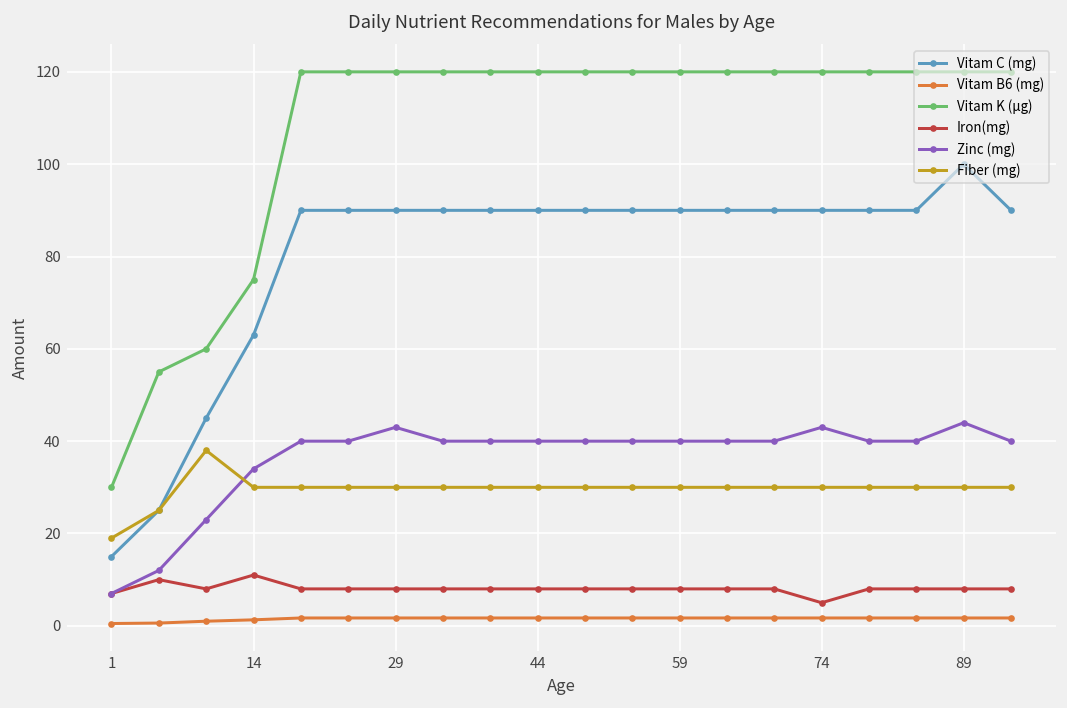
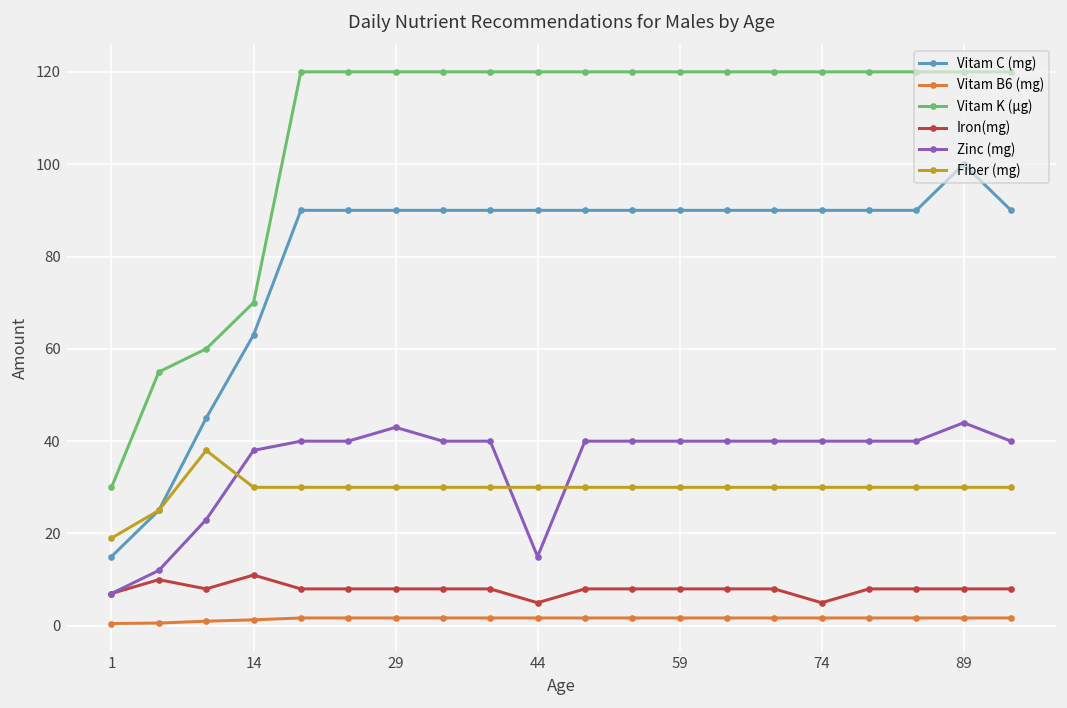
Vitam K (µg), 14: 75 -> 70
Zinc (mg), 14: 34 -> 38
Iron(mg), 44: 8 -> 5
Zinc (mg), 44: 40 -> 15
Zinc (mg), 74: 43 -> 40
